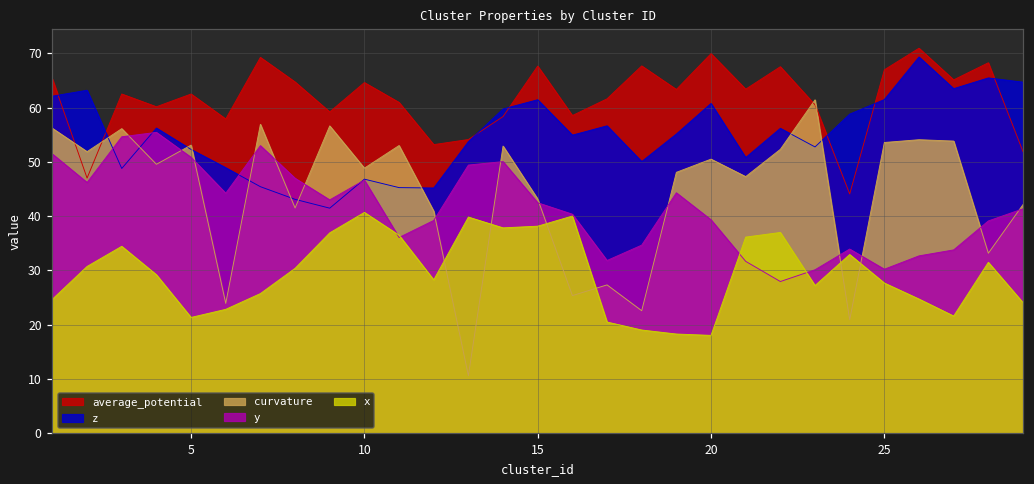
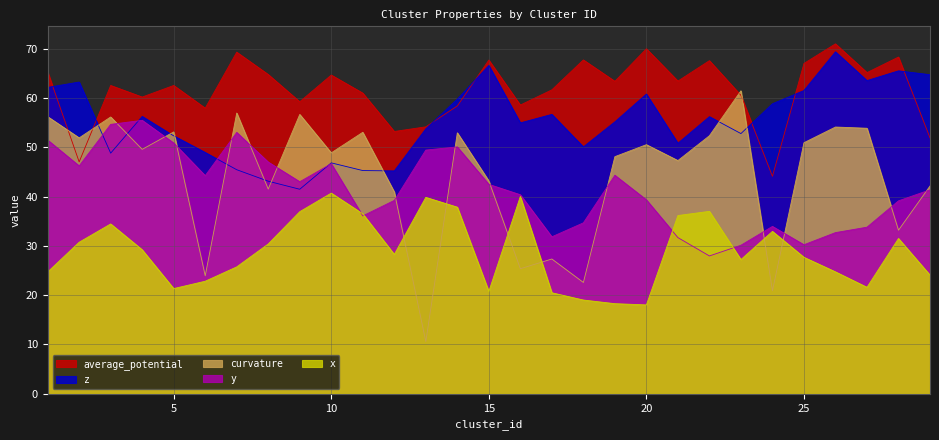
z, 15: 61 -> 67
x, 15: 38 -> 21
curvature, 25: 54 -> 51
